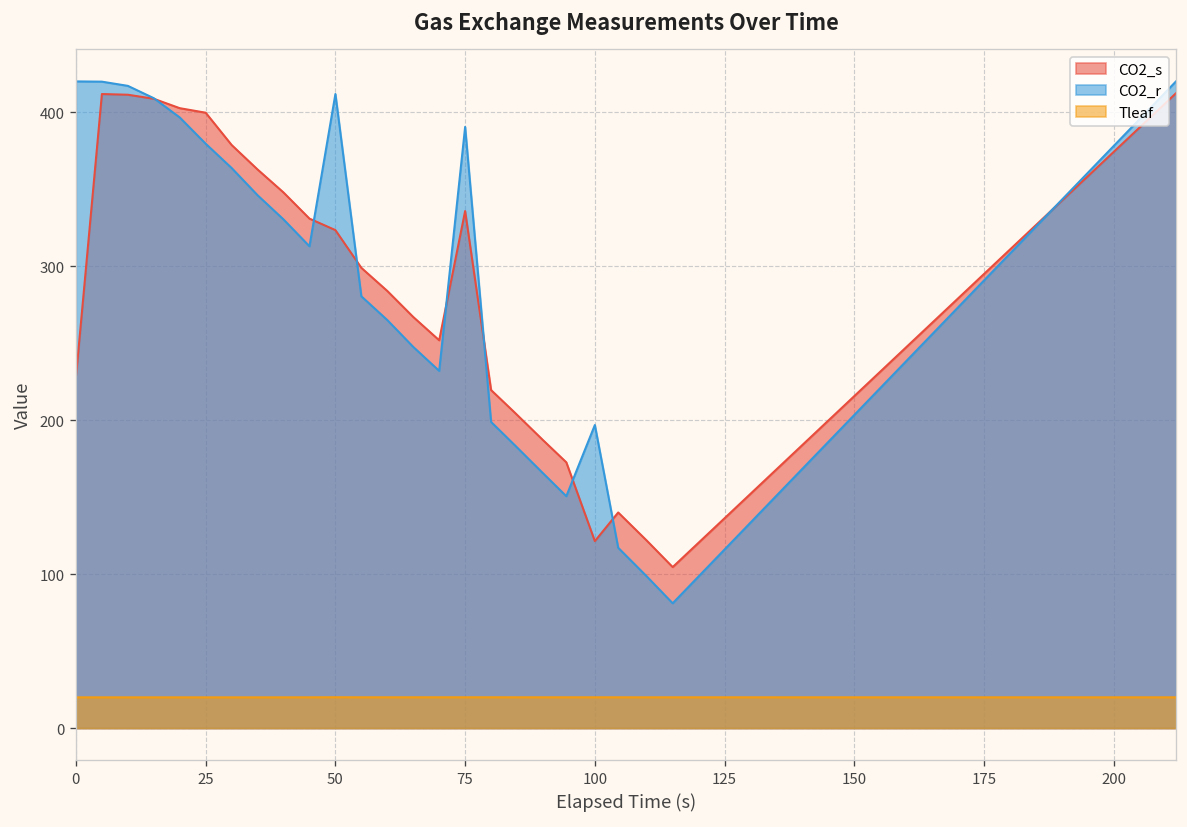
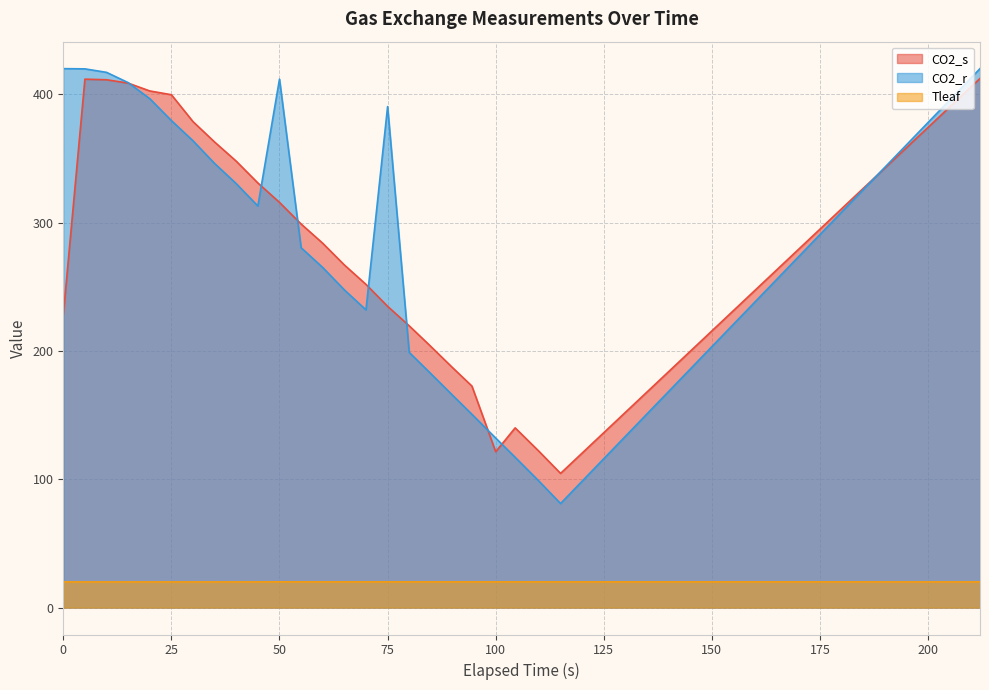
CO2_s, 50: 323 -> 316
CO2_s, 75: 336 -> 235
CO2_r, 100: 197 -> 132
